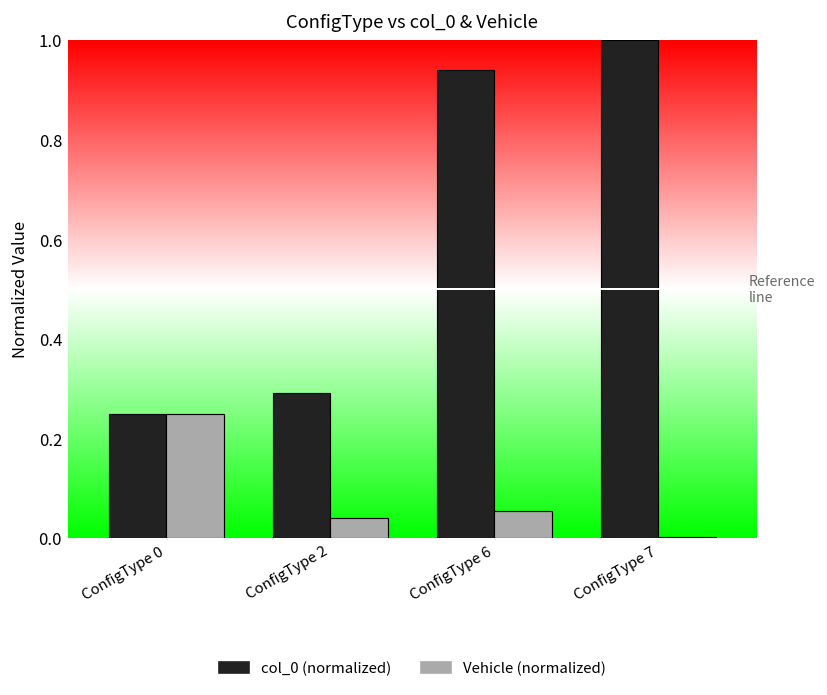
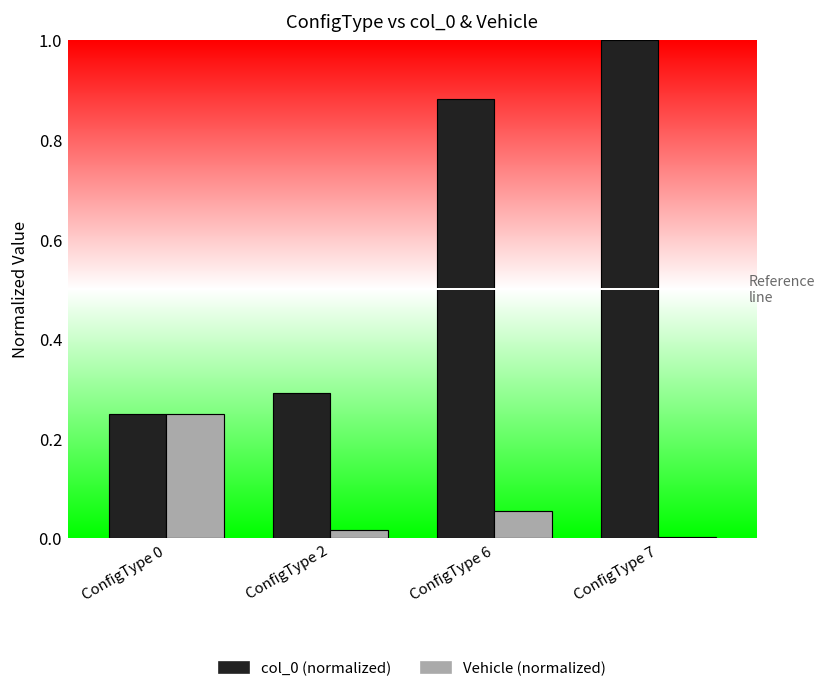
Vehicle (normalized), ConfigType 2: 0.04 -> 0.02
col_0 (normalized), ConfigType 6: 0.94 -> 0.88
